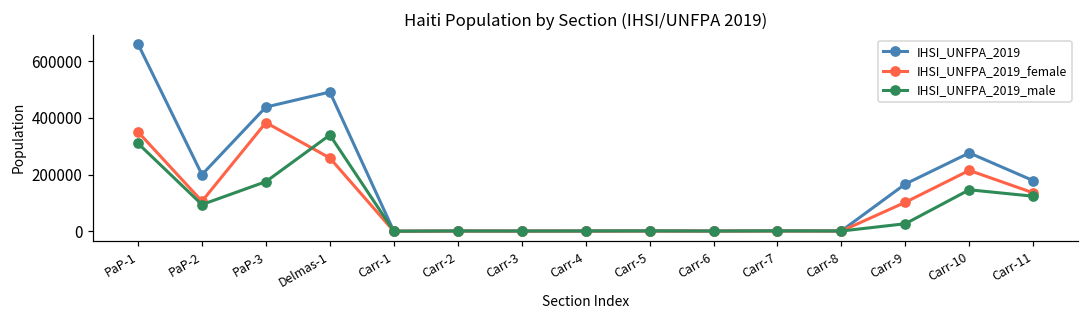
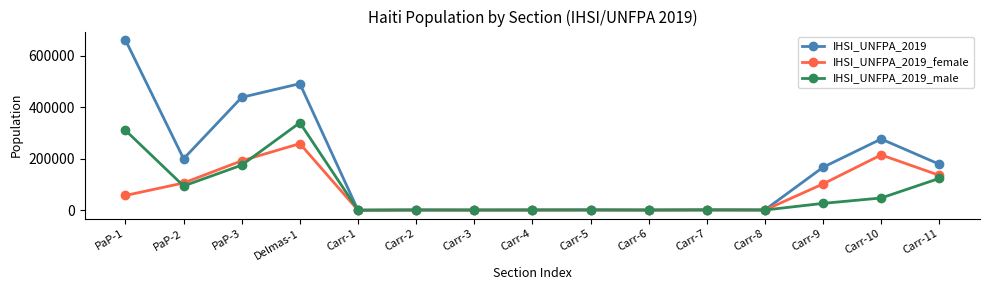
IHSI_UNFPA_2019_female, PaP-1: 350000 -> 60000
IHSI_UNFPA_2019_female, PaP-3: 380000 -> 190000
IHSI_UNFPA_2019_male, Carr-10: 150000 -> 50000
